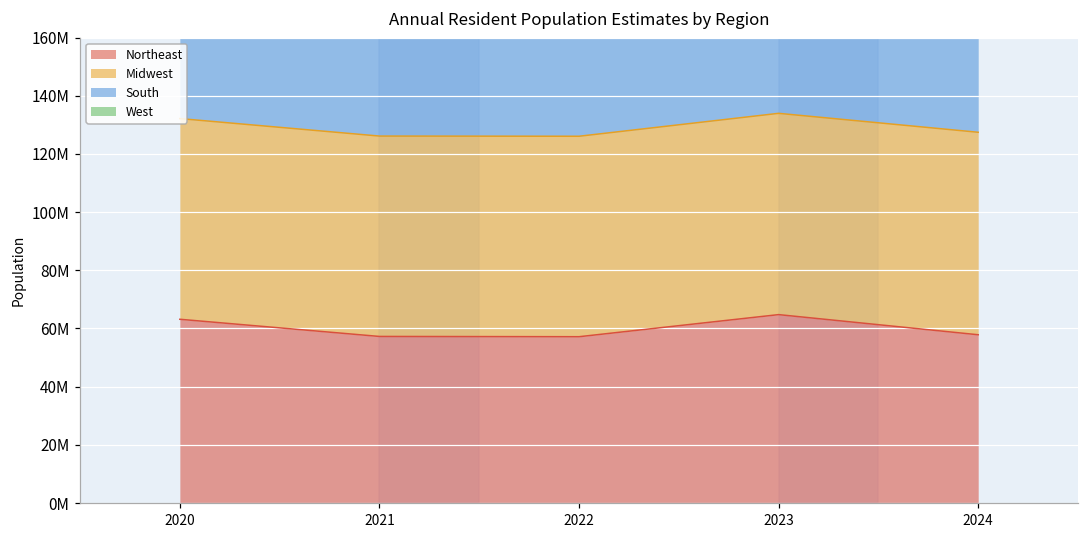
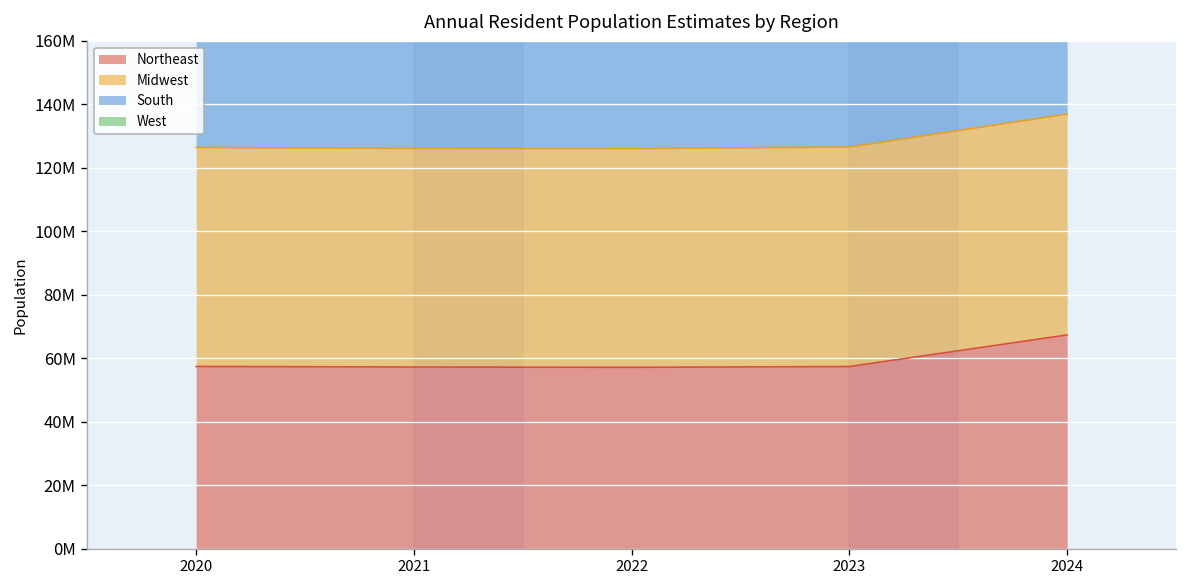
Northeast, 2020: 63000000 -> 57000000
Northeast, 2023: 65000000 -> 57000000
Northeast, 2024: 58000000 -> 67000000
